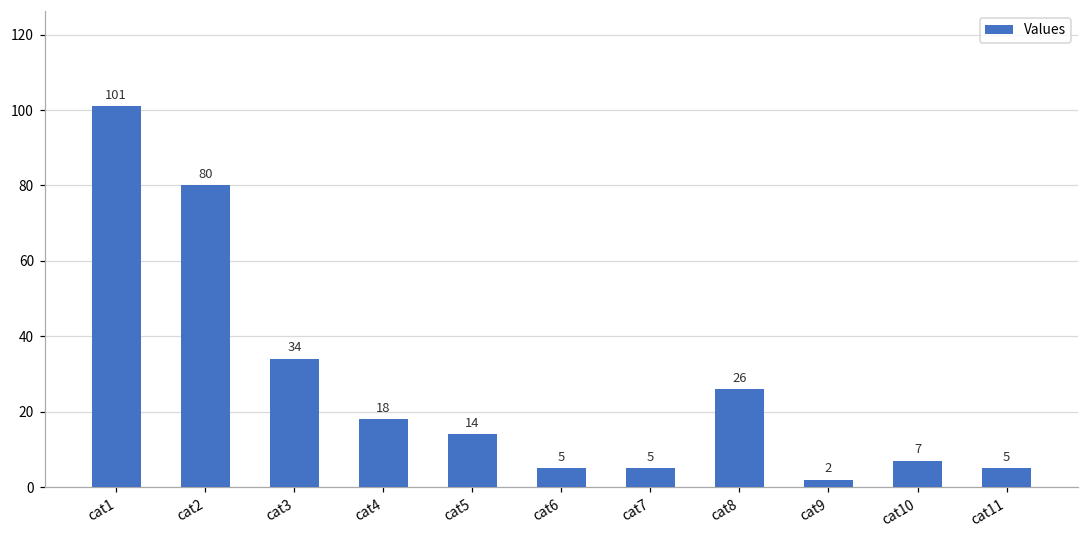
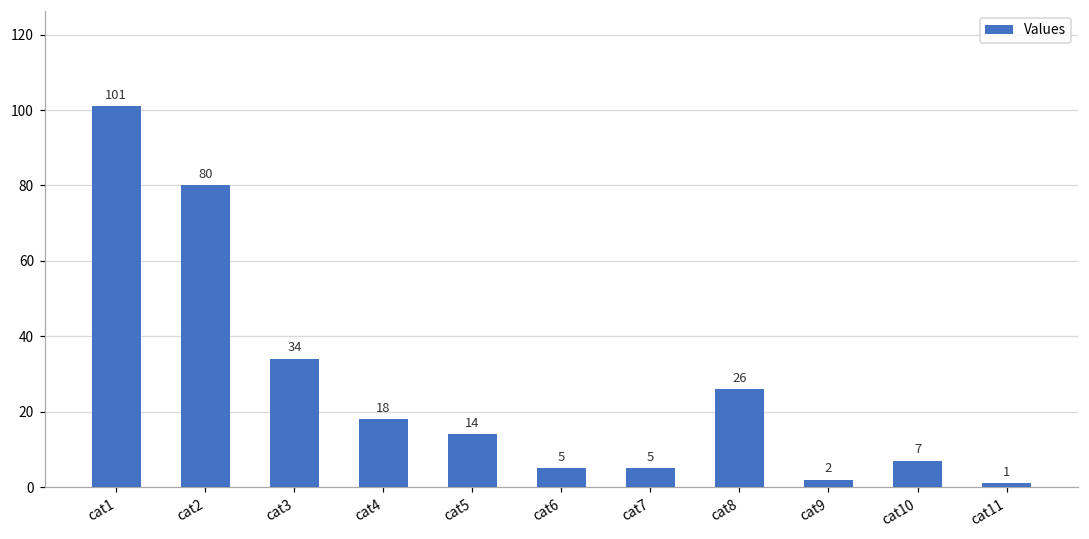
cat11: 5 -> 1
